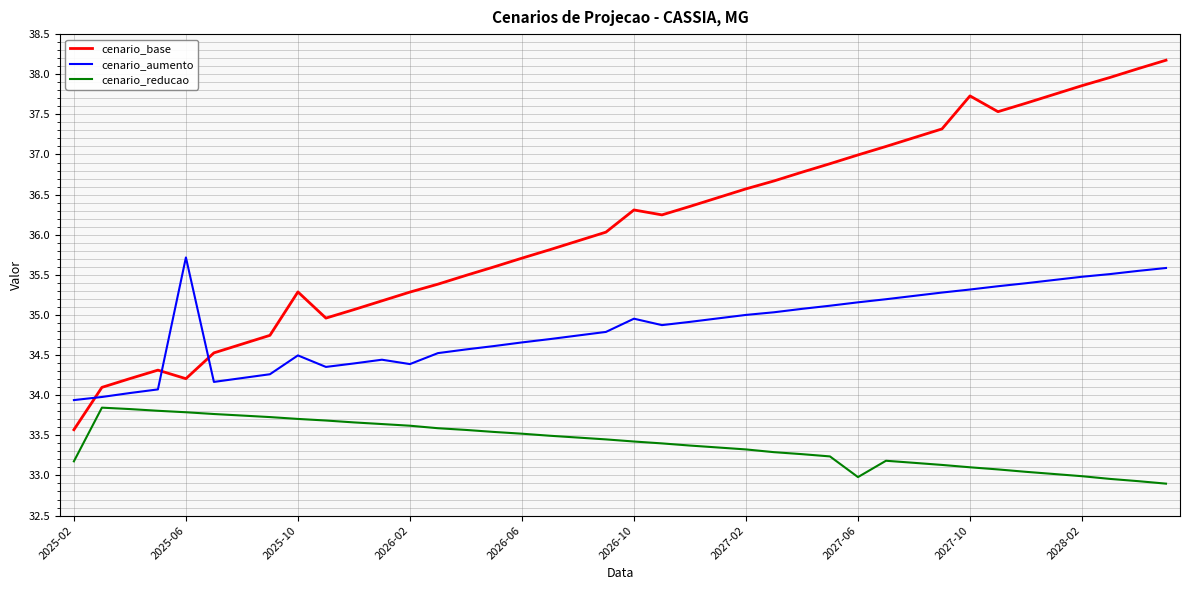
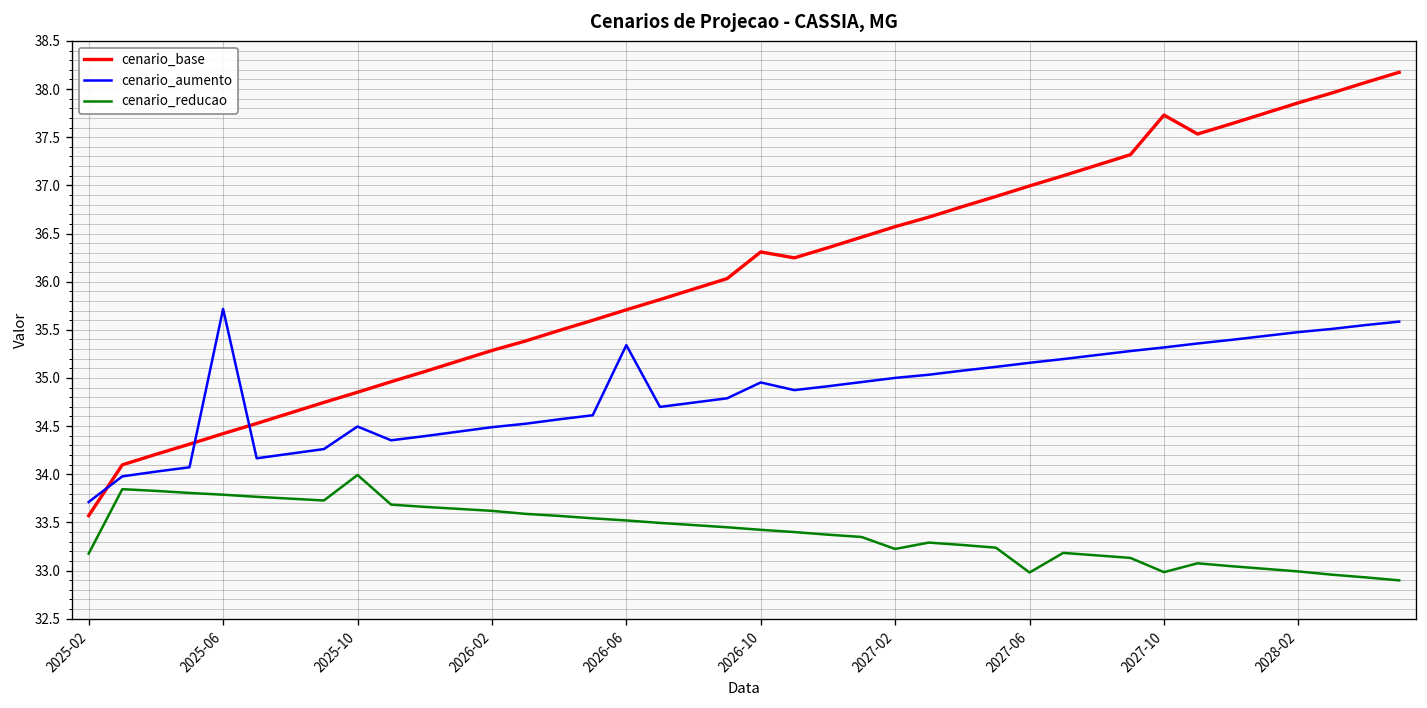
cenario_aumento, 2025-02: 33.9 -> 33.7
cenario_base, 2025-06: 34.2 -> 34.4
cenario_base, 2025-10: 35.3 -> 34.9
cenario_reducao, 2025-10: 33.7 -> 34.0
cenario_aumento, 2026-02: 34.4 -> 34.5
cenario_aumento, 2026-06: 34.7 -> 35.3
cenario_reducao, 2027-02: 33.3 -> 33.2
cenario_reducao, 2027-10: 33.1 -> 33.0
